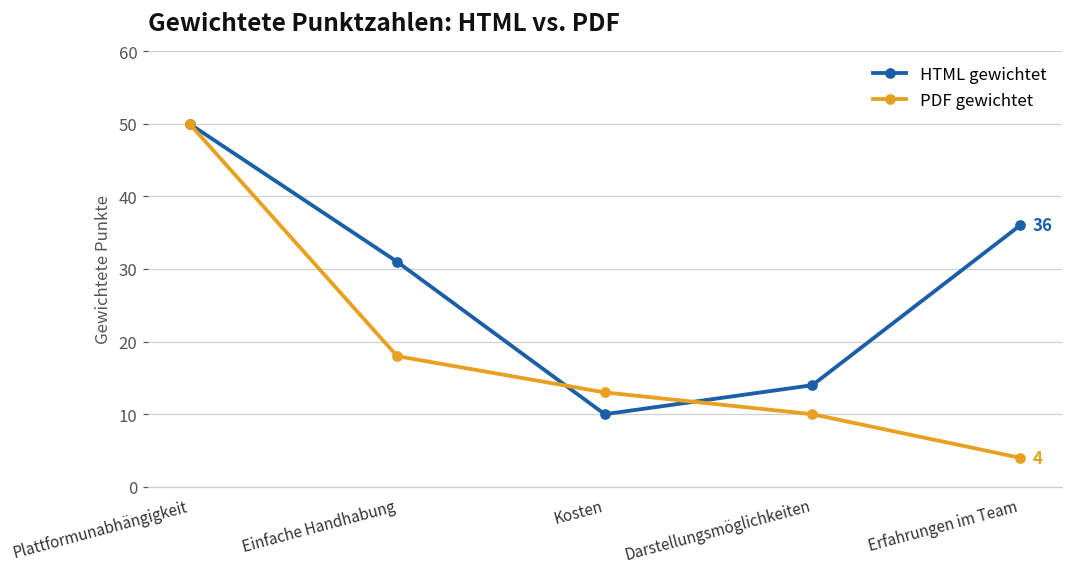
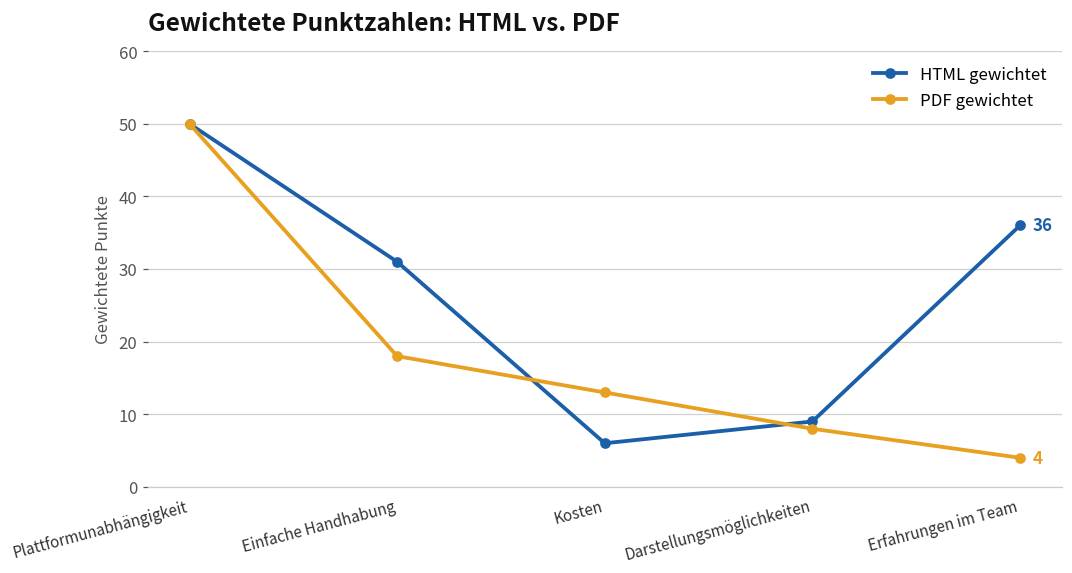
HTML gewichtet, Kosten: 10 -> 6
HTML gewichtet, Darstellungsmöglichkeiten: 14 -> 9
PDF gewichtet, Darstellungsmöglichkeiten: 10 -> 8
